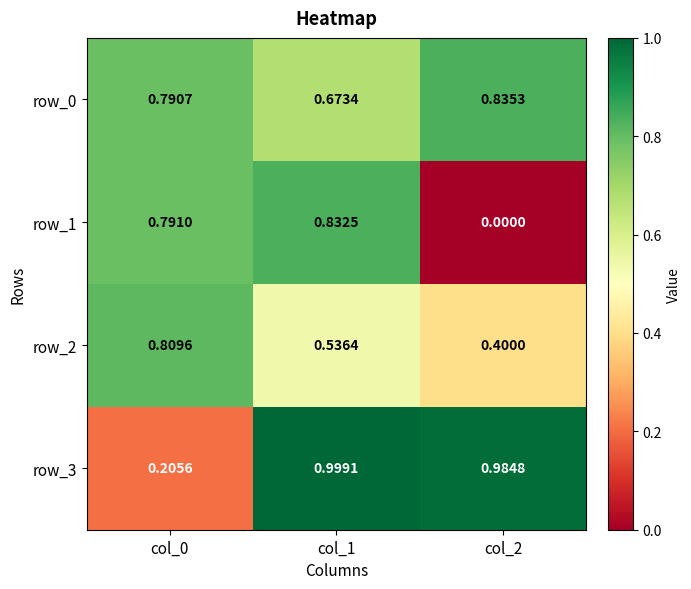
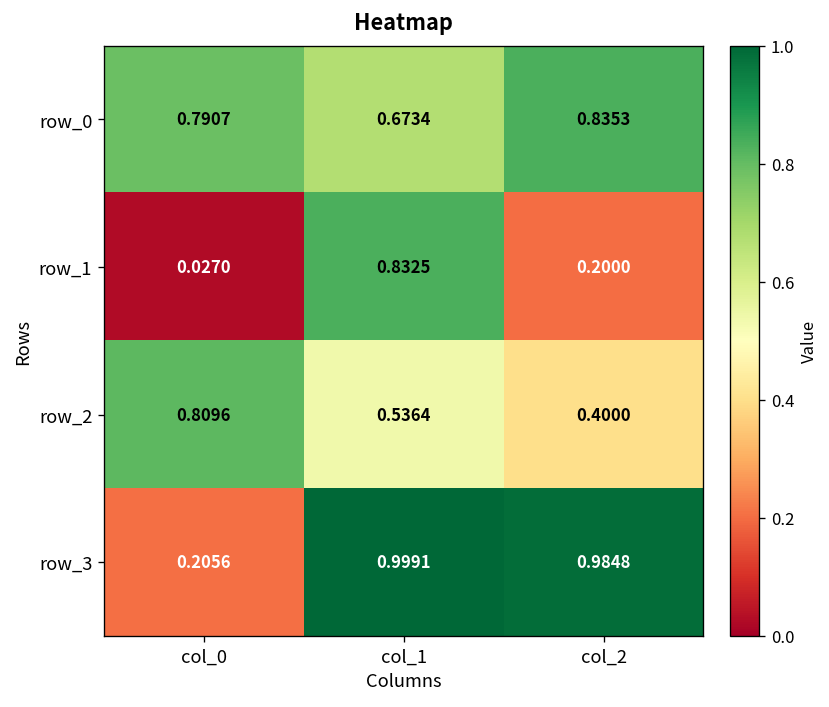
row_1, col_0: 0.7910 -> 0.0270
row_1, col_2: 0.0000 -> 0.2000
